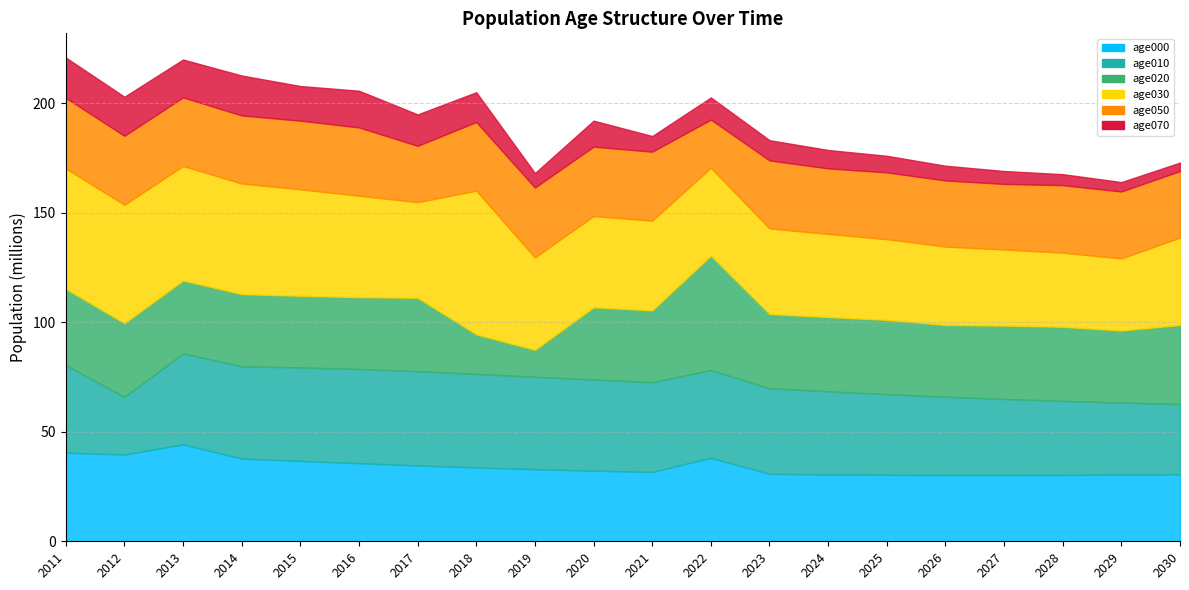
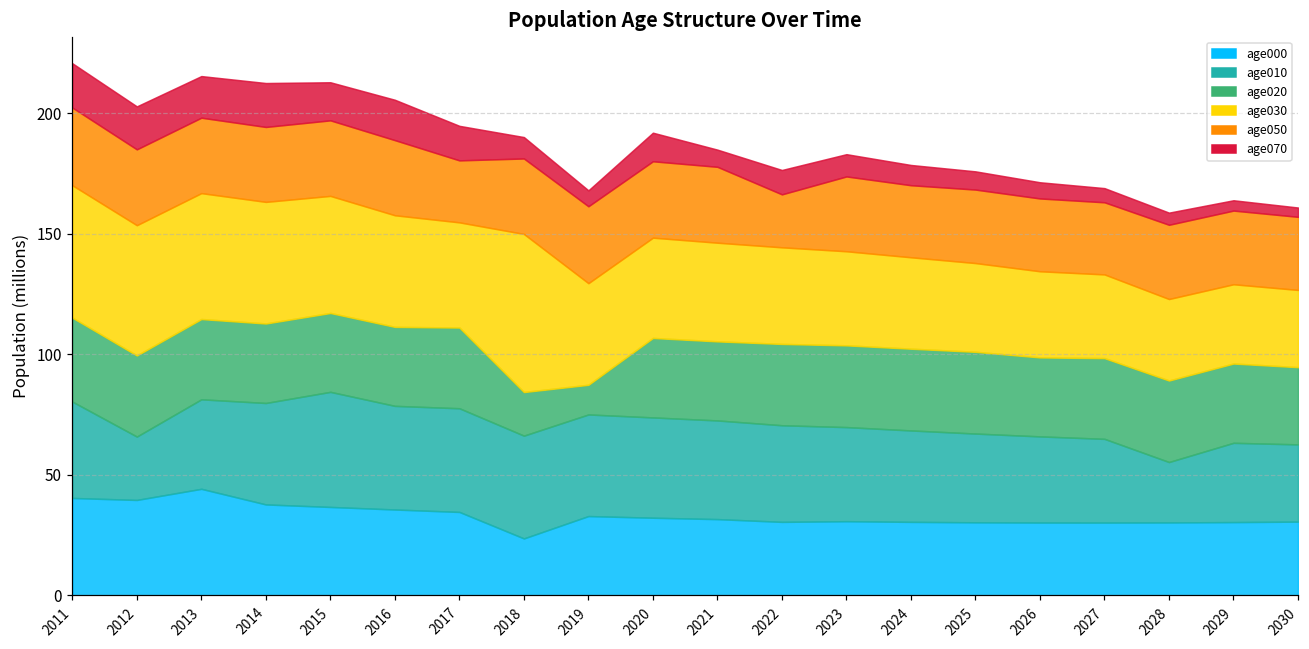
age010, 2013: 42 -> 37
age010, 2015: 43 -> 48
age000, 2018: 34 -> 24
age070, 2018: 14 -> 9
age000, 2022: 38 -> 31
age020, 2022: 52 -> 34
age010, 2028: 34 -> 25
age020, 2030: 36 -> 32
age030, 2030: 40 -> 32
